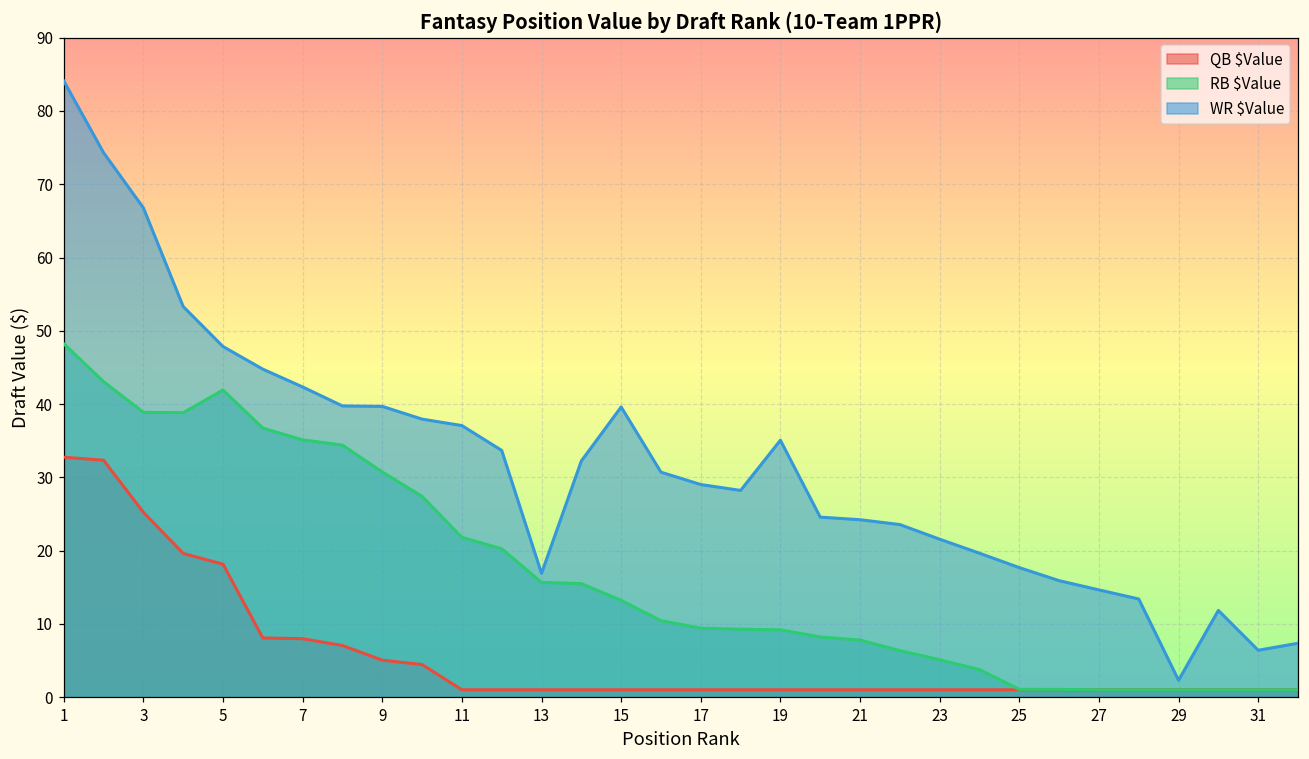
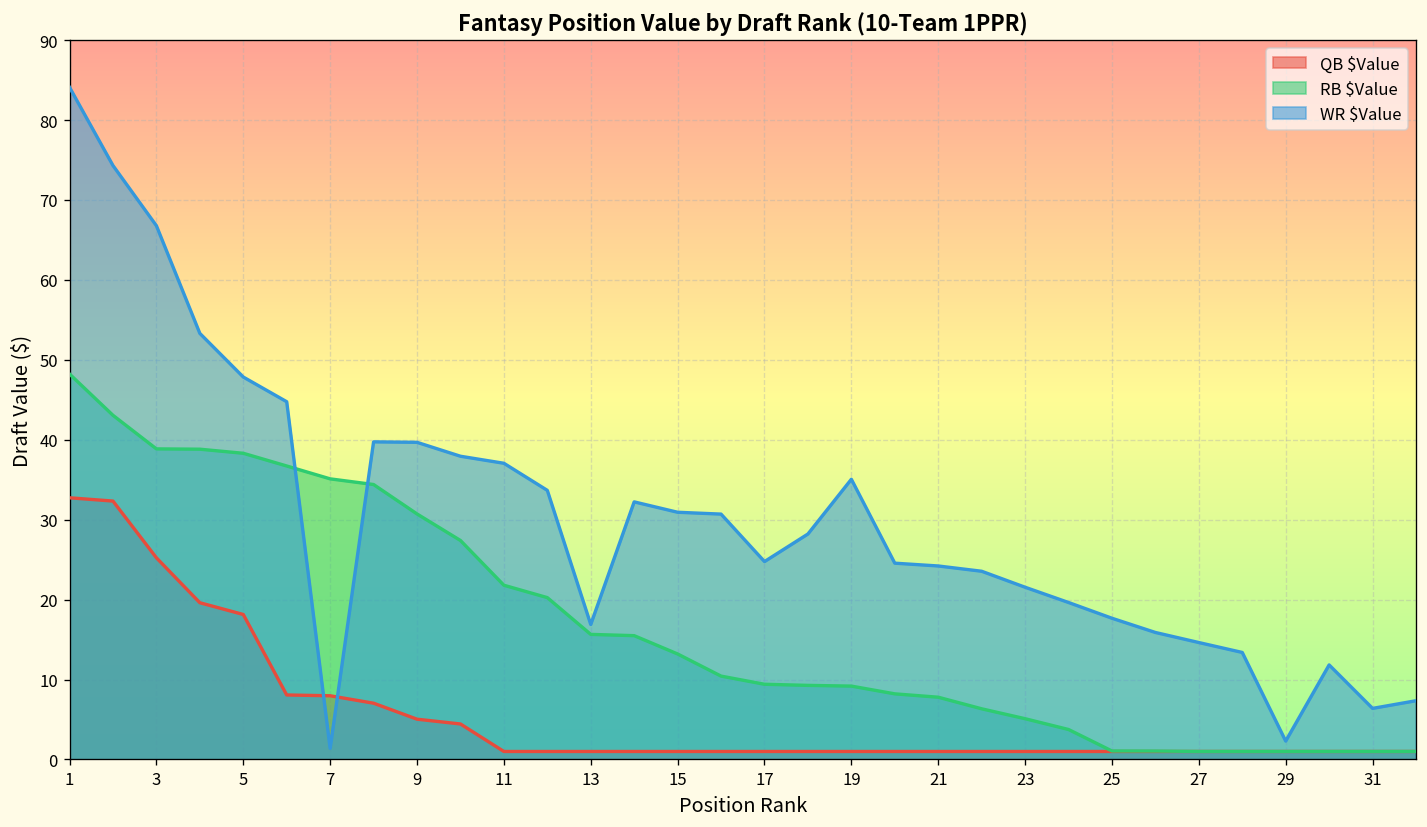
RB $Value, 5: 42 -> 38
WR $Value, 7: 42 -> 1
WR $Value, 15: 40 -> 31
WR $Value, 17: 29 -> 25
